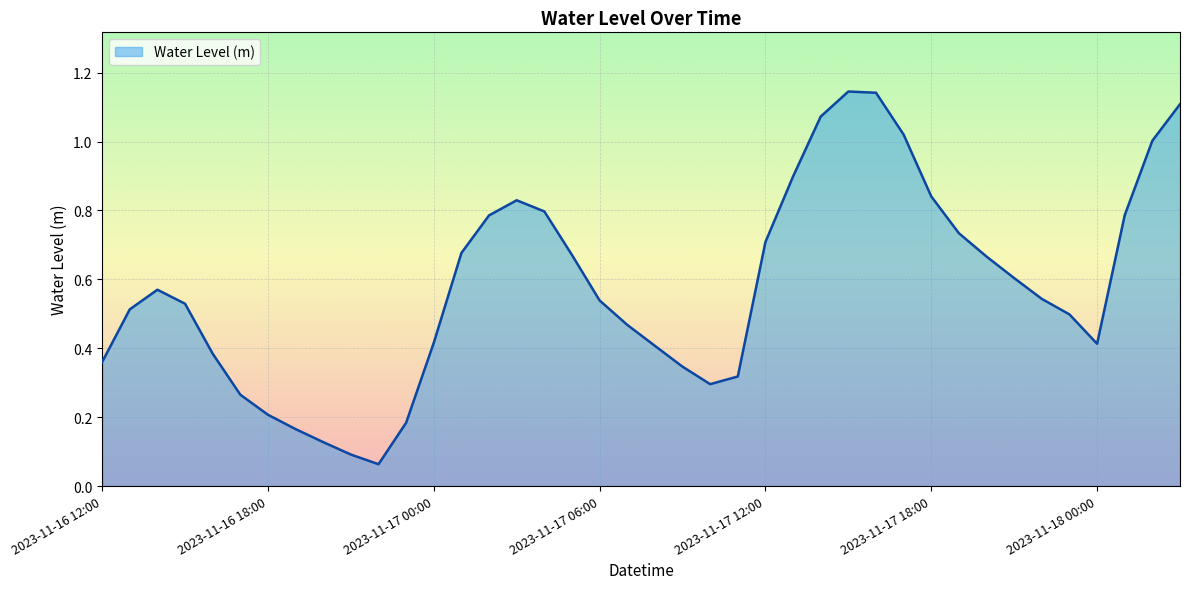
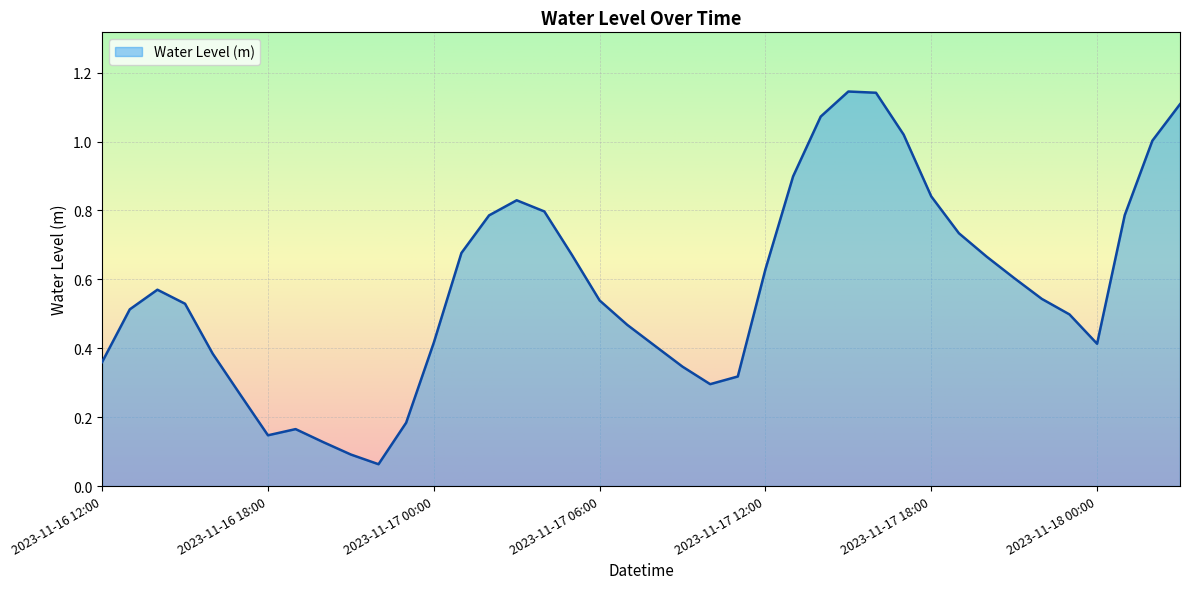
2023-11-16 18:00: 0.21 -> 0.15
2023-11-17 12:00: 0.71 -> 0.63
